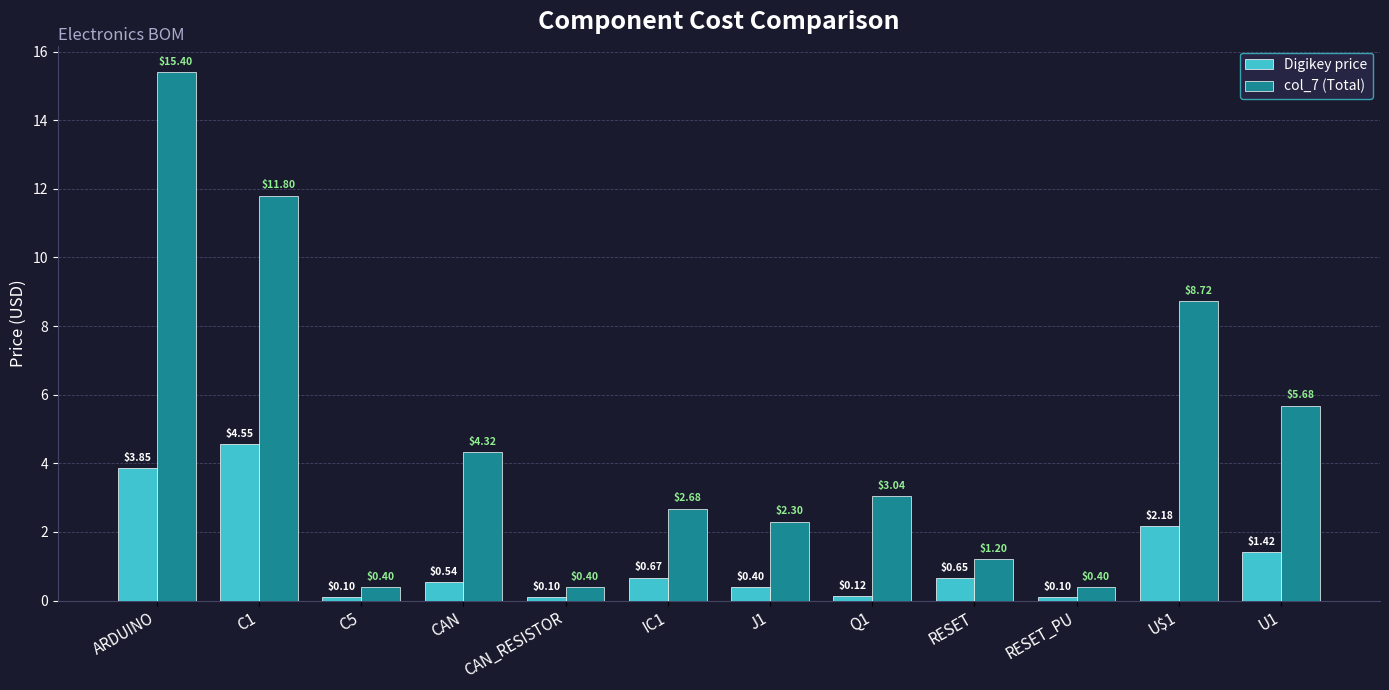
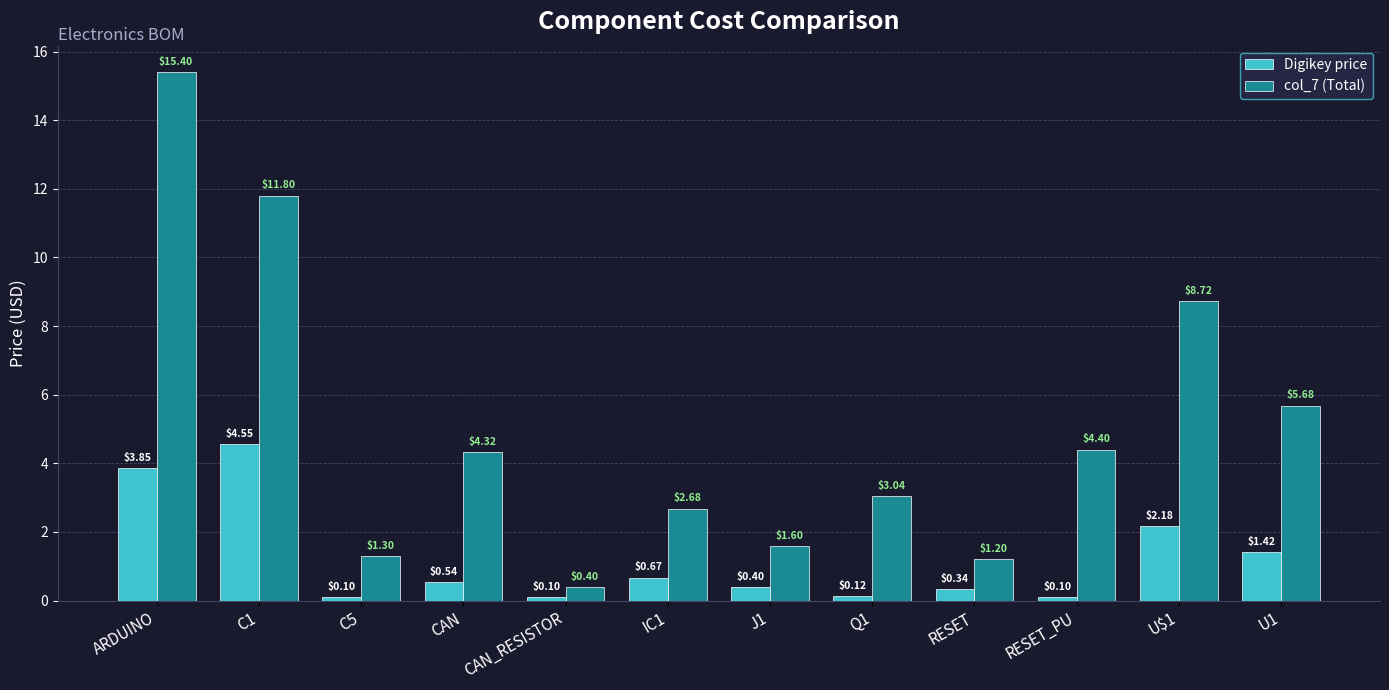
col_7 (Total), C5: $0.40 -> $1.30
col_7 (Total), J1: $2.30 -> $1.60
Digikey price, RESET: $0.65 -> $0.34
col_7 (Total), RESET_PU: $0.40 -> $4.40
